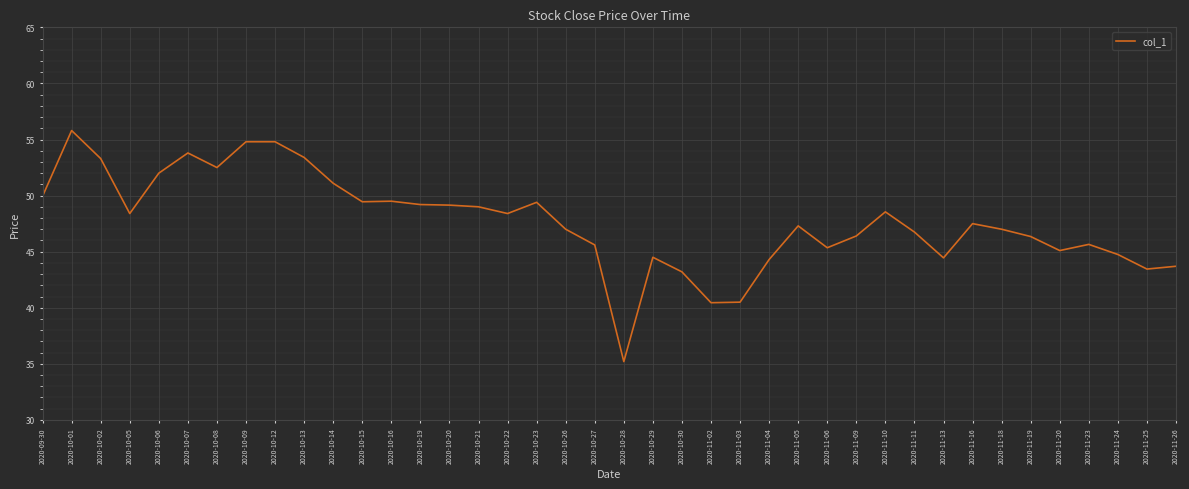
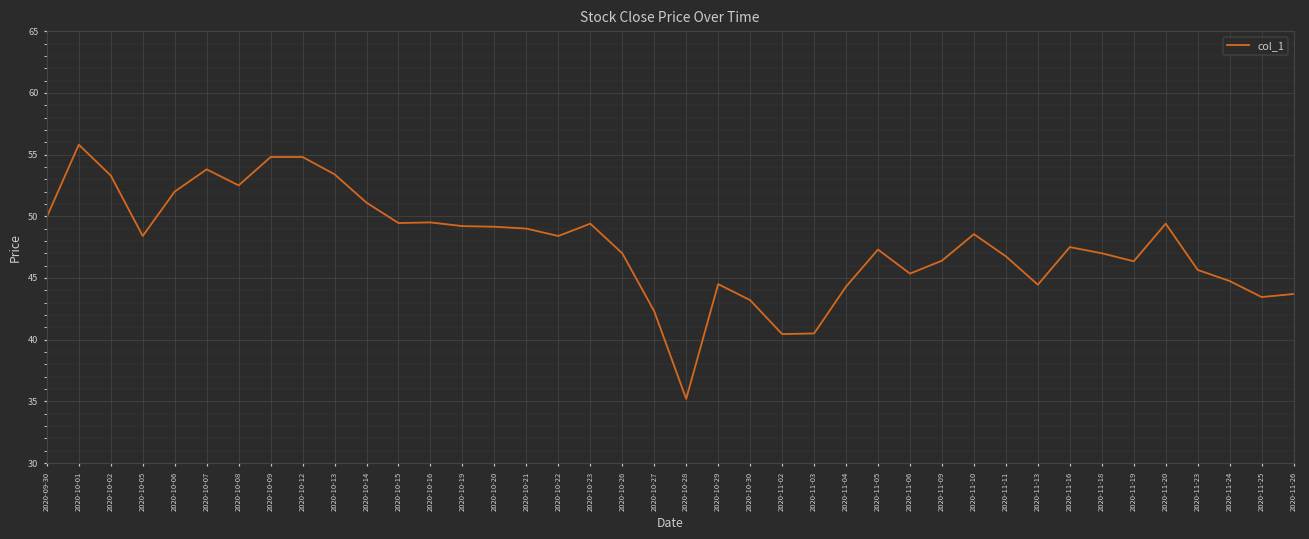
2020-10-27: 45.6 -> 42.3
2020-11-20: 45.1 -> 49.4
